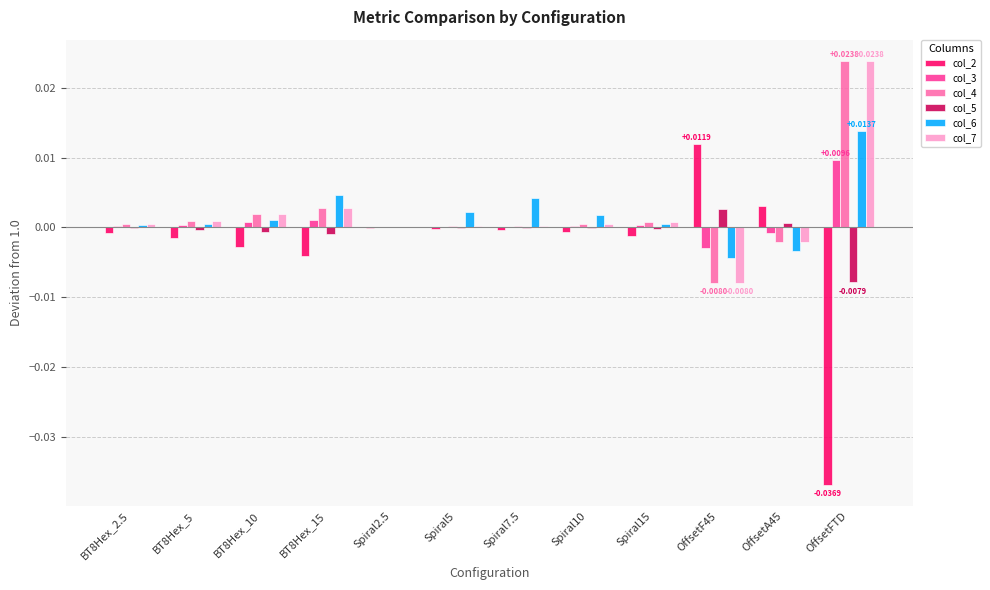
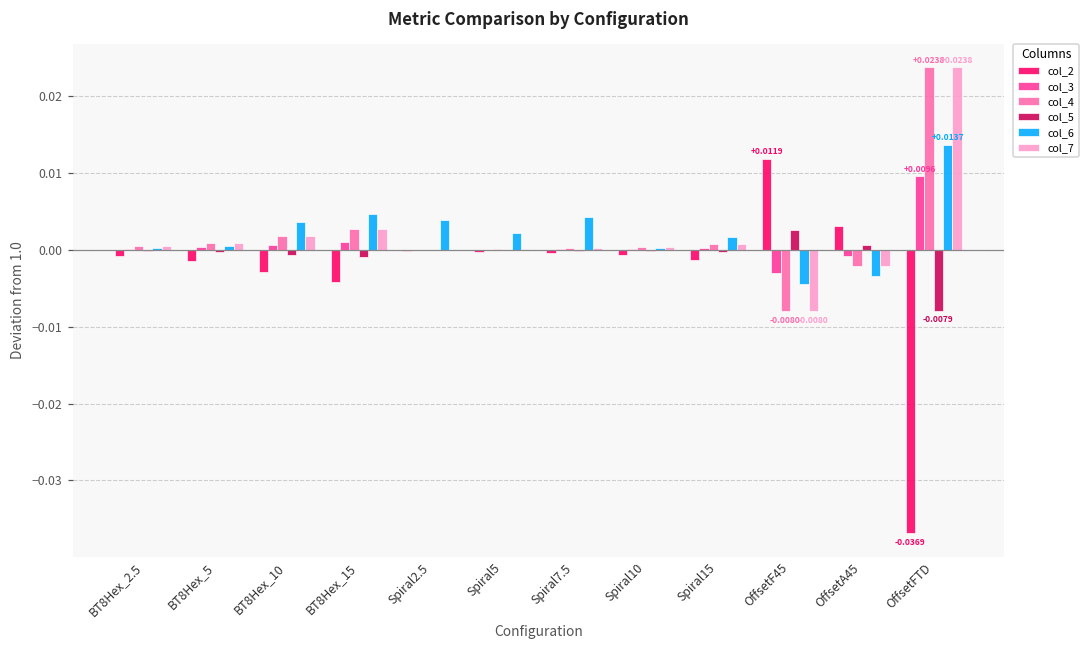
col_6, BT8Hex_10: 0.001 -> 0.004
col_6, Spiral2.5: 0.000 -> 0.004
col_6, Spiral10: 0.002 -> 0.000
col_6, Spiral15: 0.000 -> 0.002
